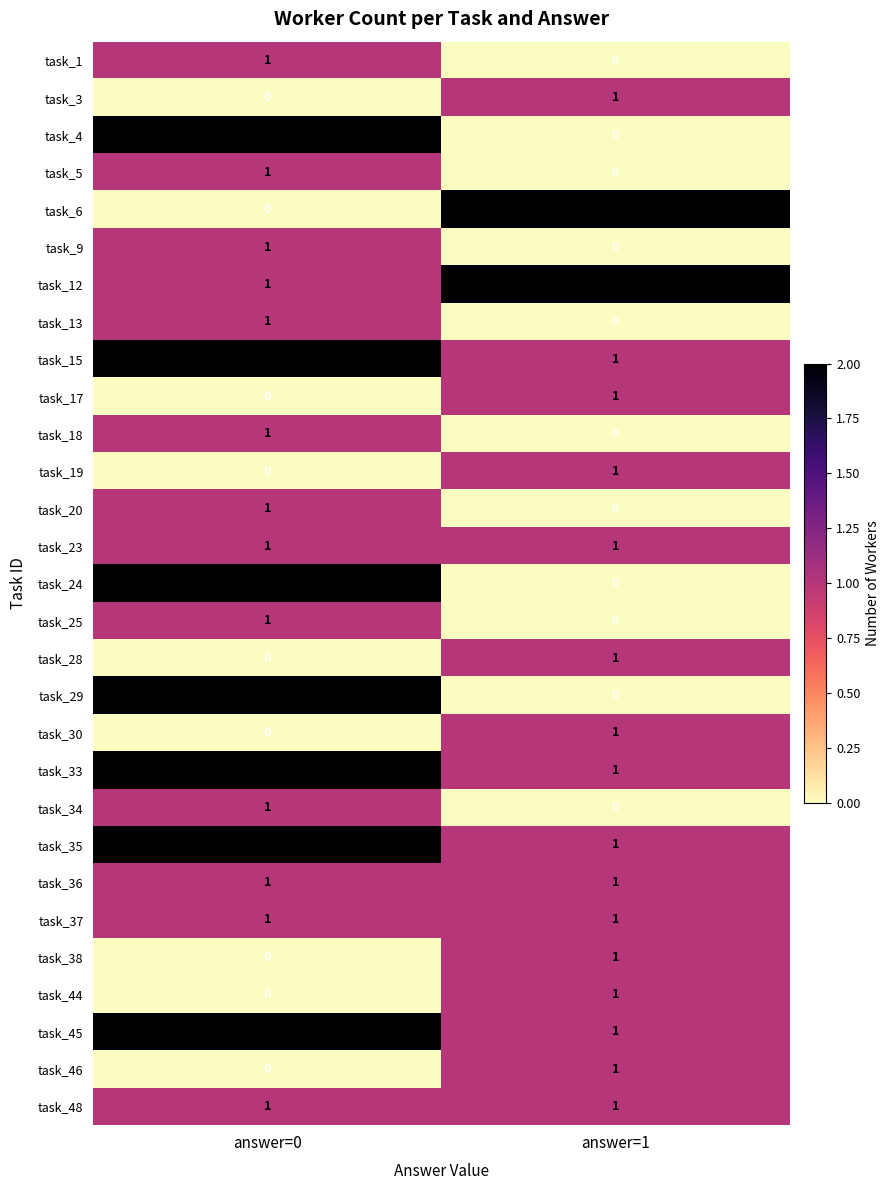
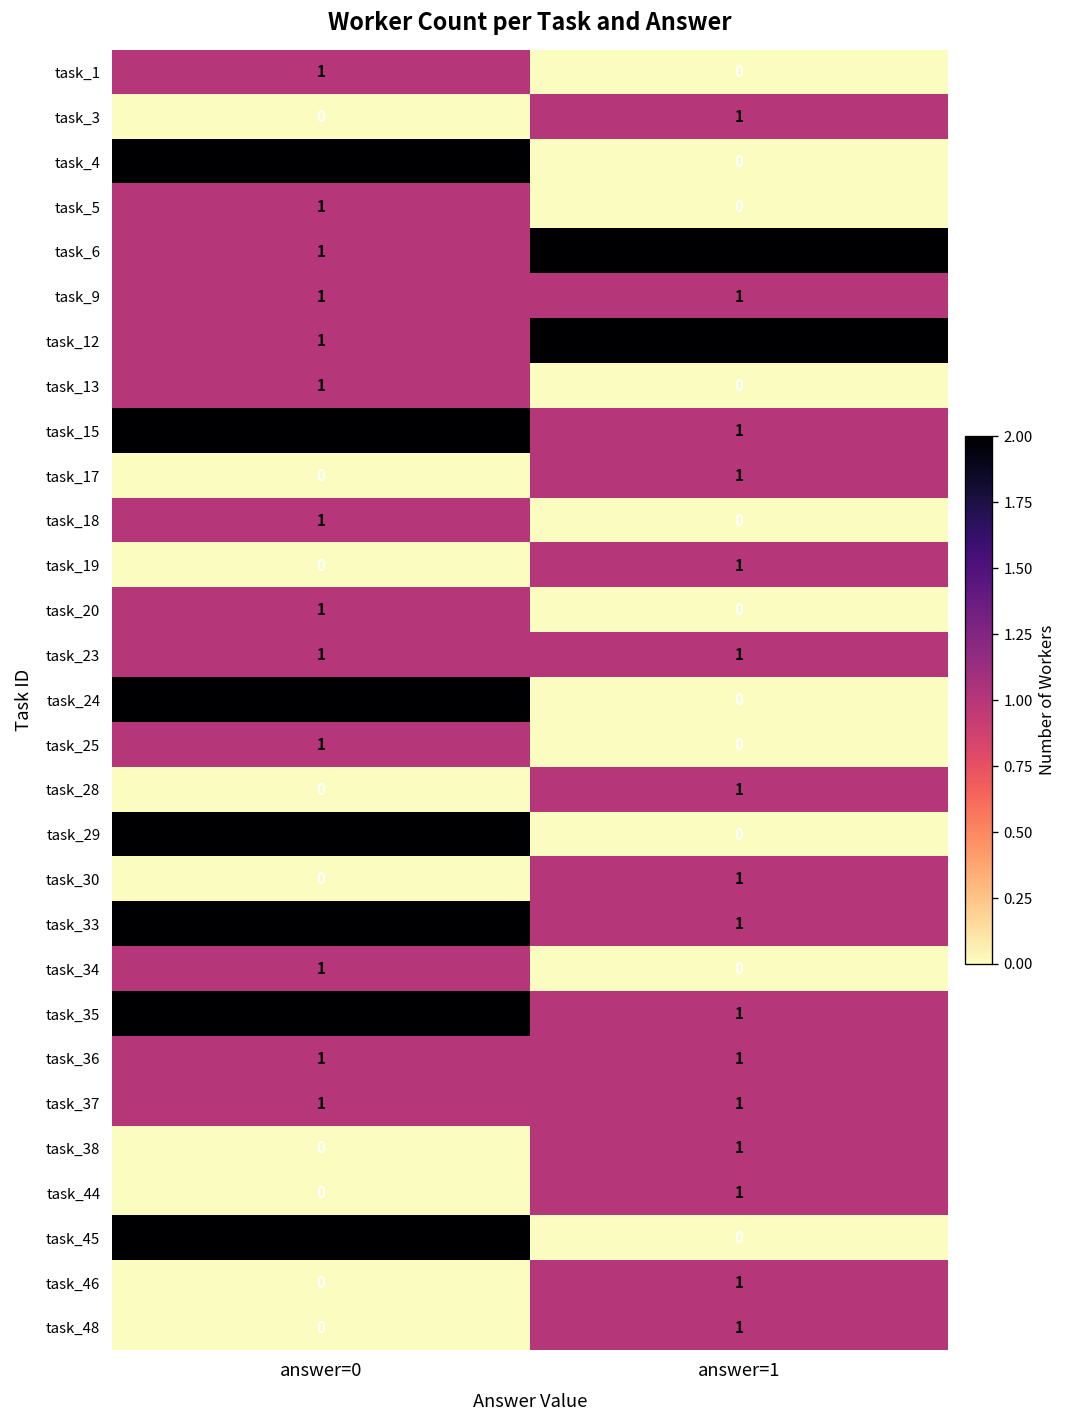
task_6, answer=0: 0 -> 1
task_9, answer=1: 0 -> 1
task_45, answer=1: 1 -> 0
task_48, answer=0: 1 -> 0
